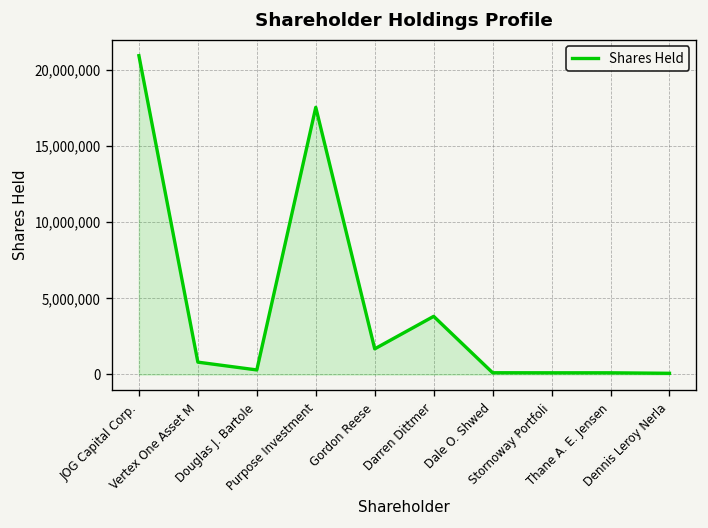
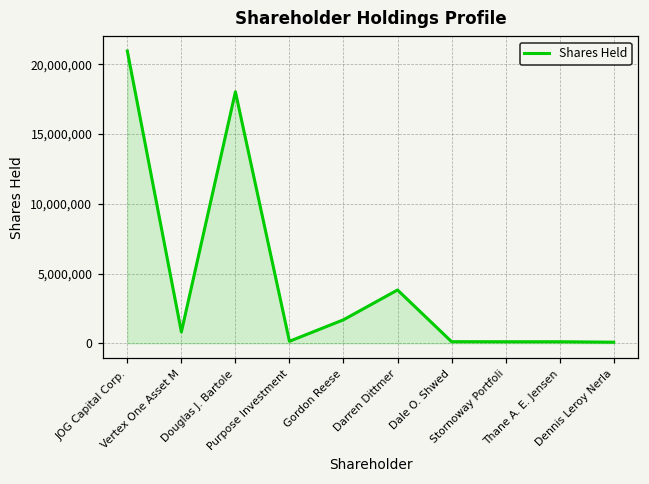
Douglas J. Bartole: 300,000 -> 18,000,000
Purpose Investment: 17,600,000 -> 100,000
